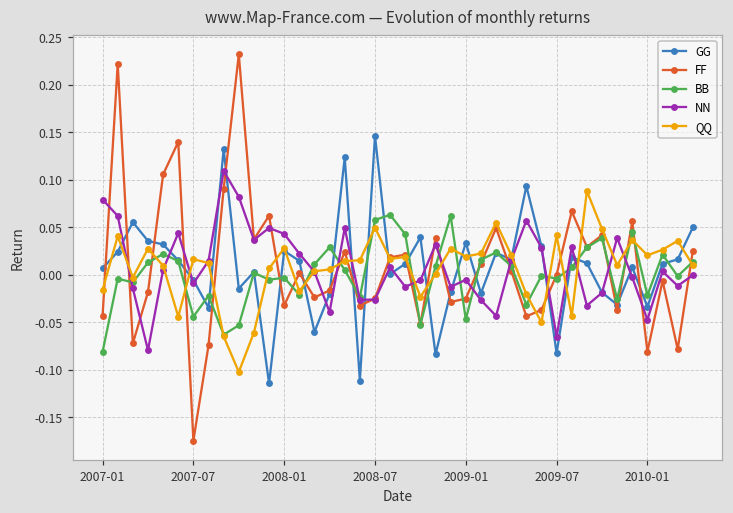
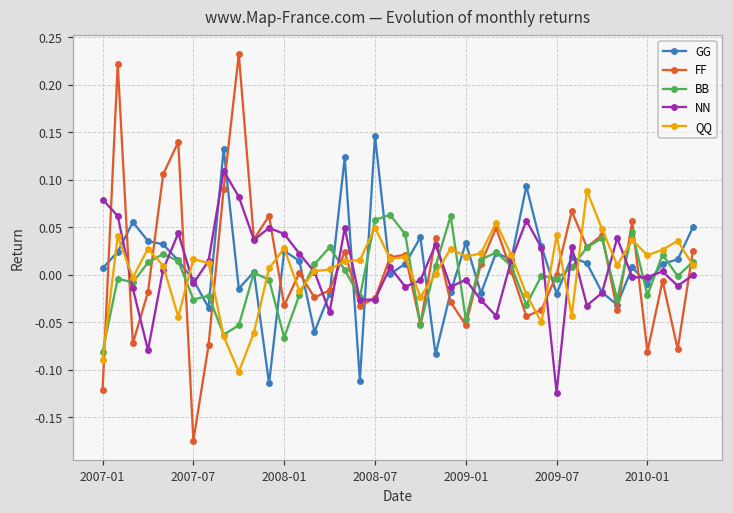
FF, 2007-01: -0.04 -> -0.12
QQ, 2007-01: -0.02 -> -0.09
BB, 2007-07: -0.04 -> -0.03
BB, 2008-01: 0.00 -> -0.07
FF, 2009-01: -0.03 -> -0.05
GG, 2009-07: -0.08 -> -0.02
NN, 2009-07: -0.07 -> -0.12
GG, 2010-01: -0.03 -> -0.01
NN, 2010-01: -0.05 -> 0.00
